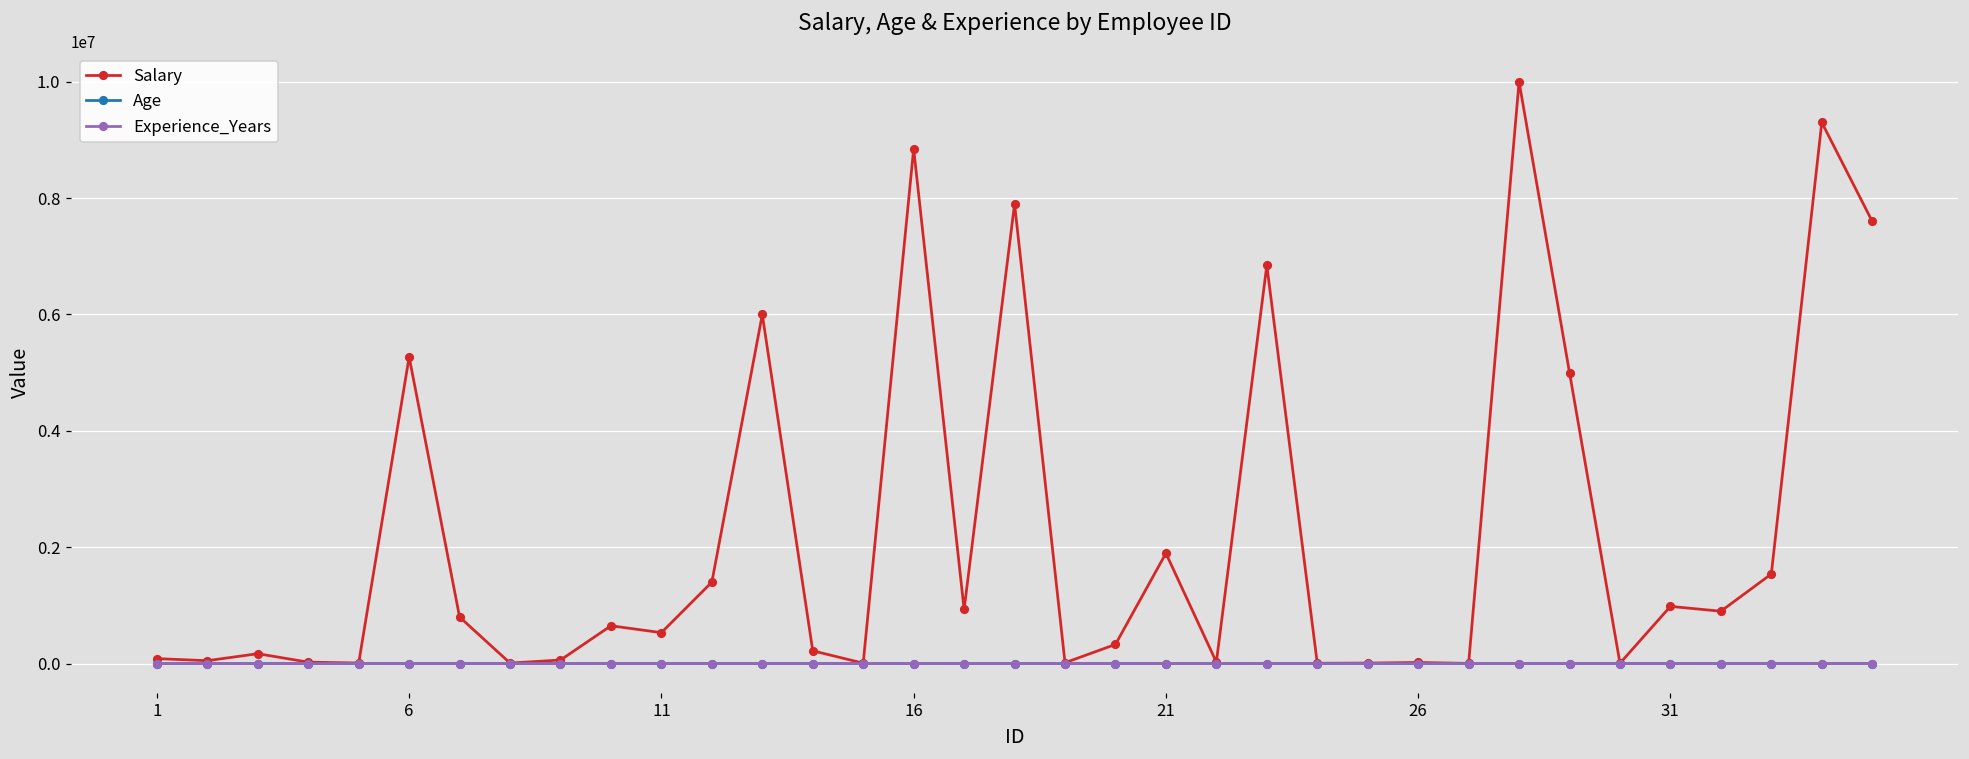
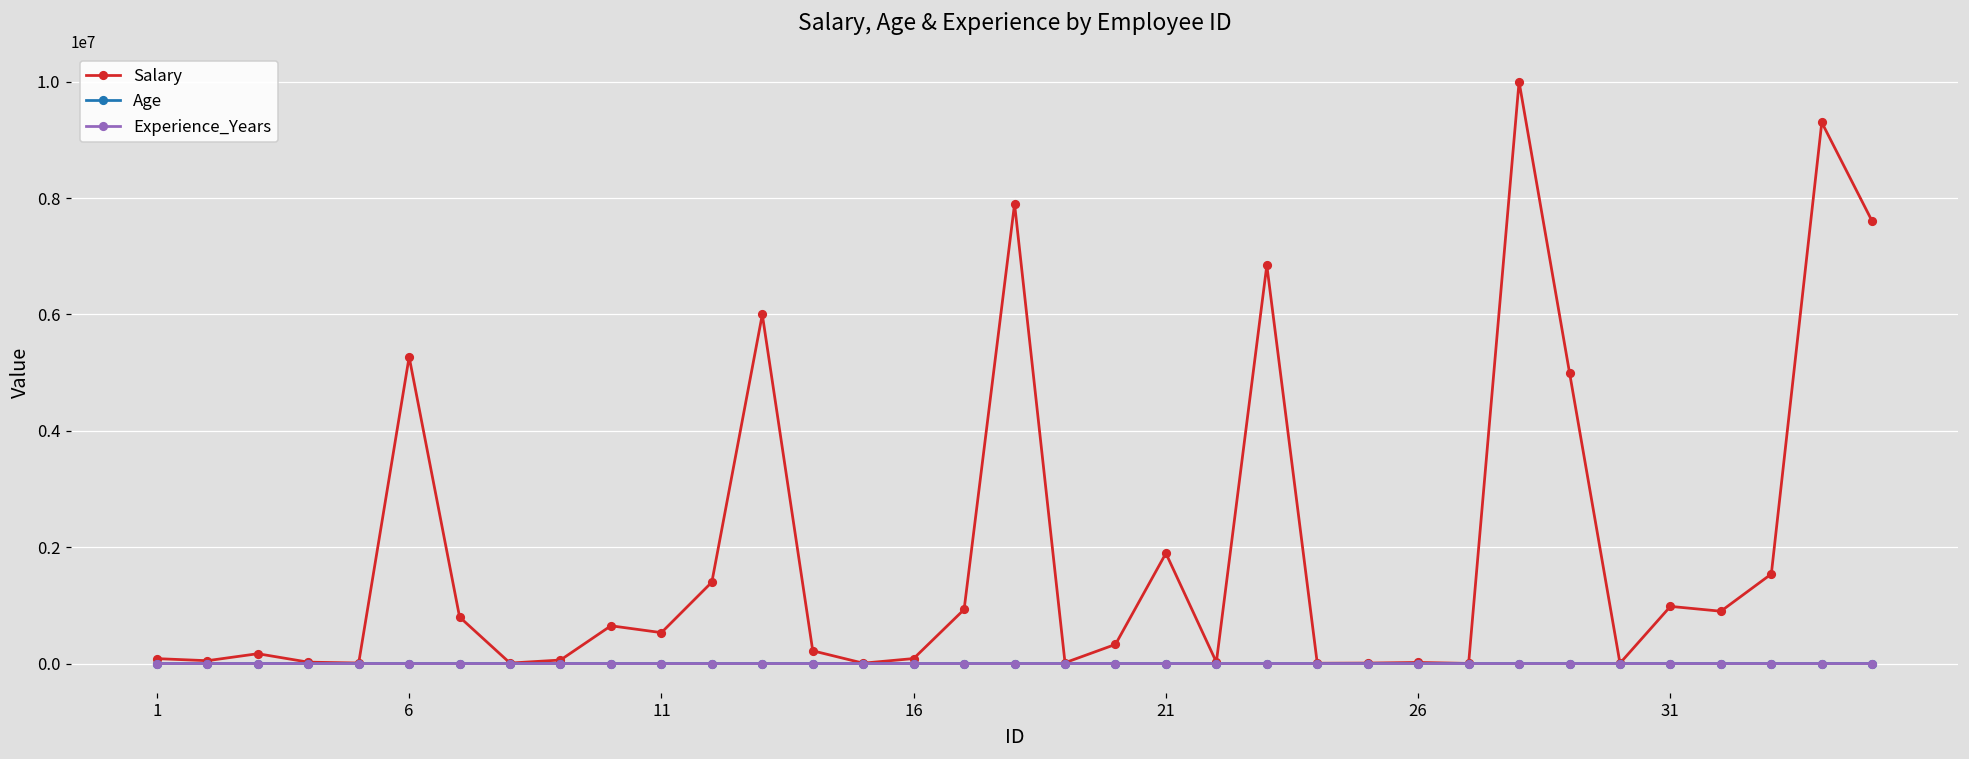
Salary, 16: 8800000 -> 100000
